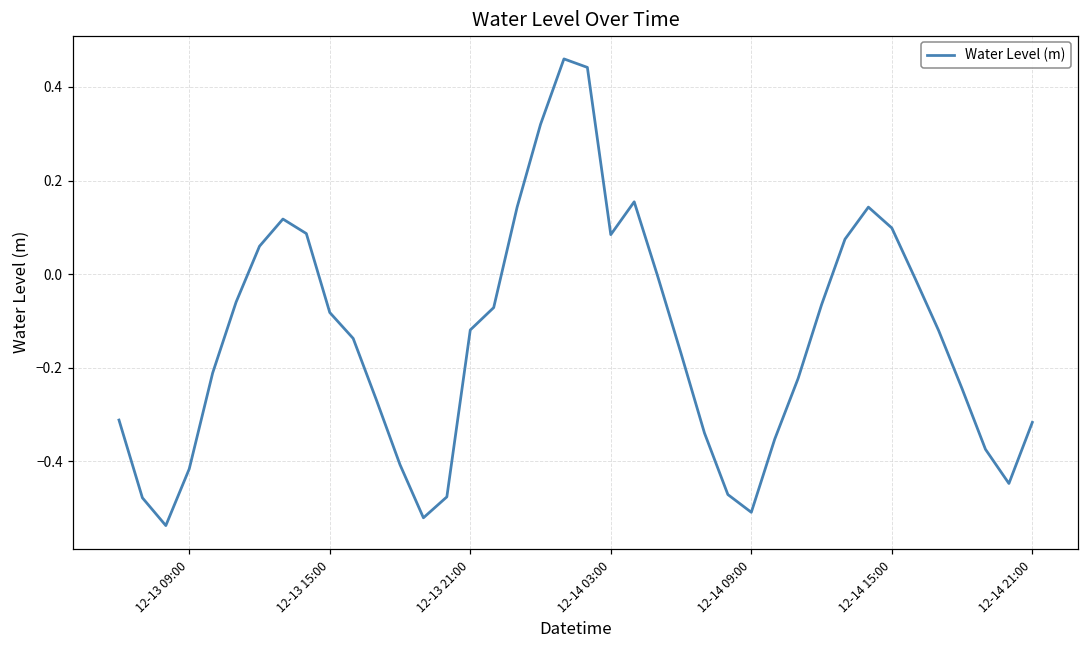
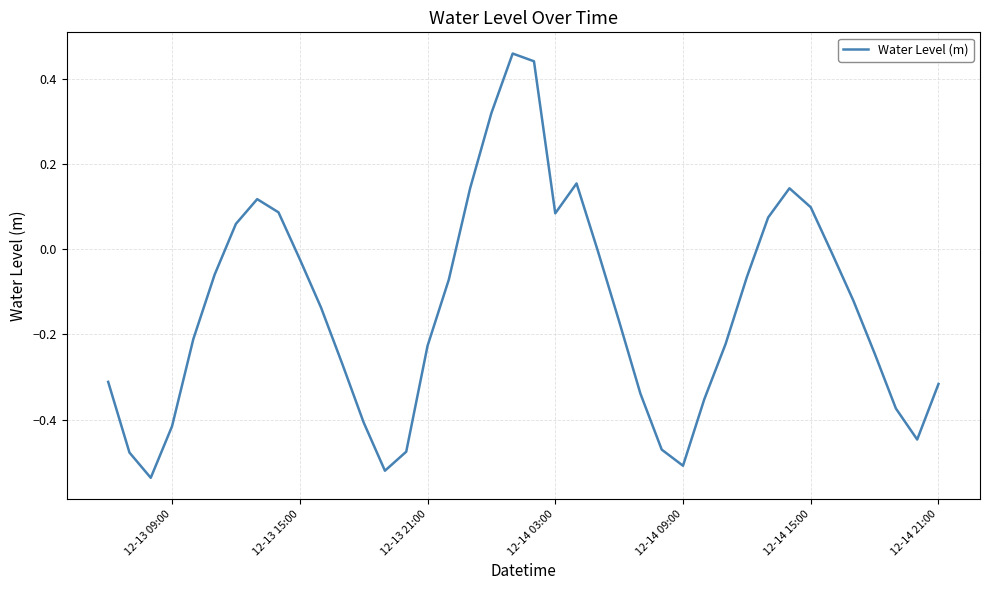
12-13 15:00: -0.08 -> -0.02
12-13 21:00: -0.12 -> -0.23
